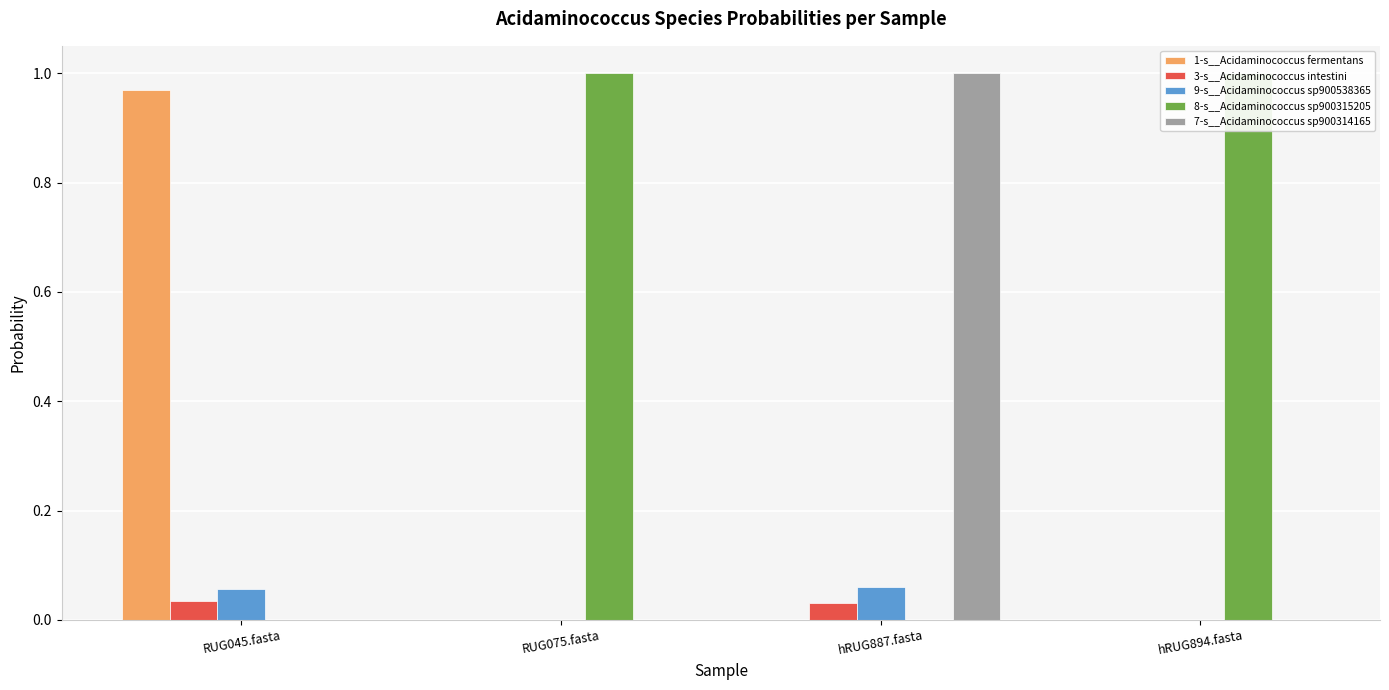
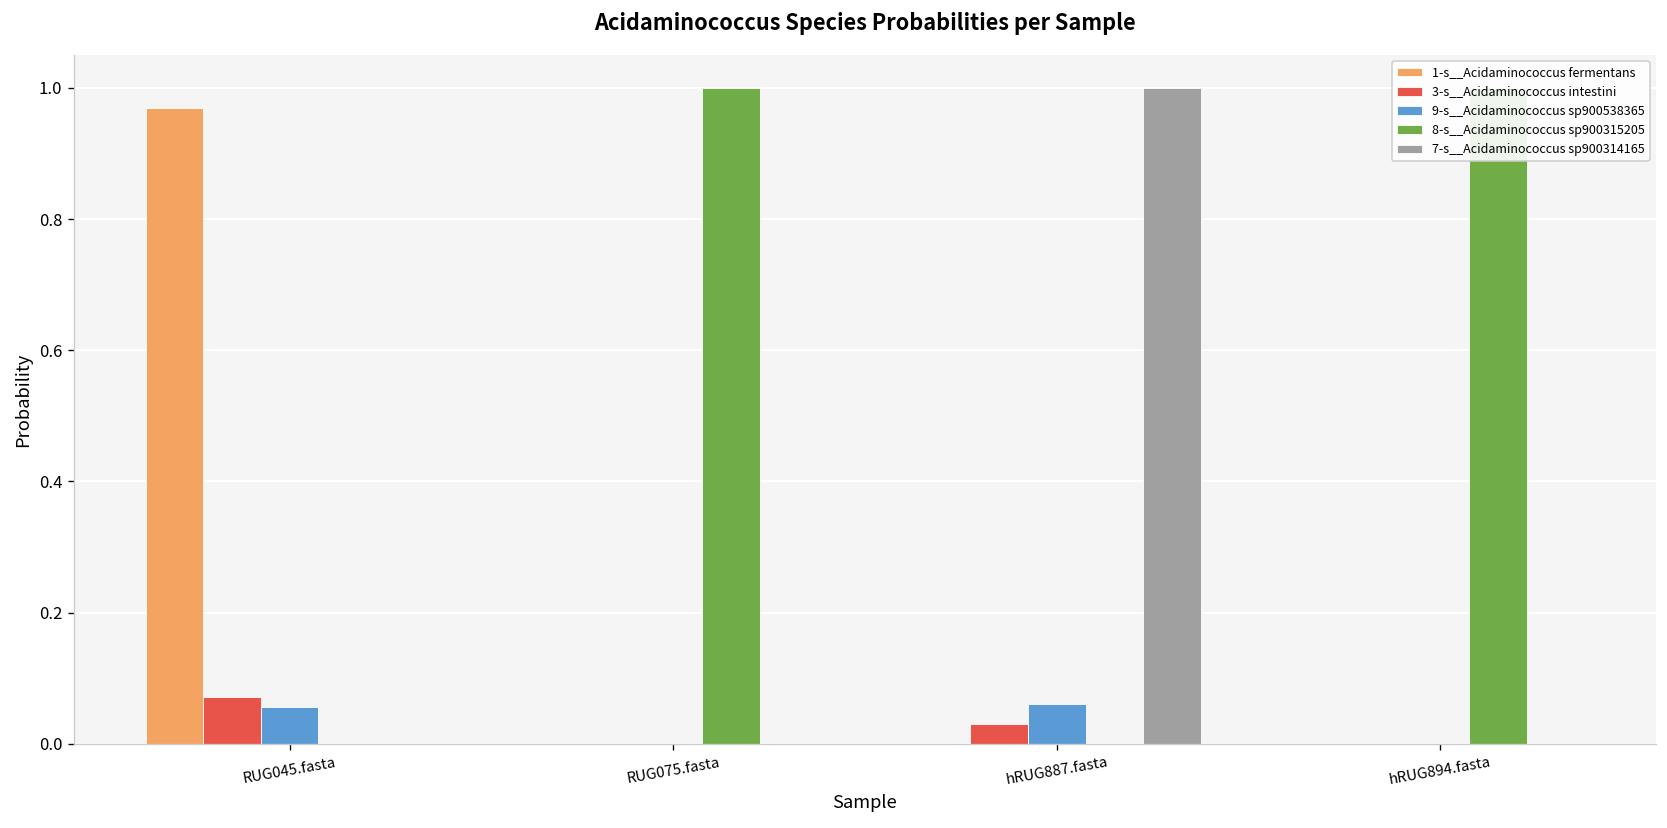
3-s__Acidaminococcus intestini, RUG045.fasta: 0.03 -> 0.07
